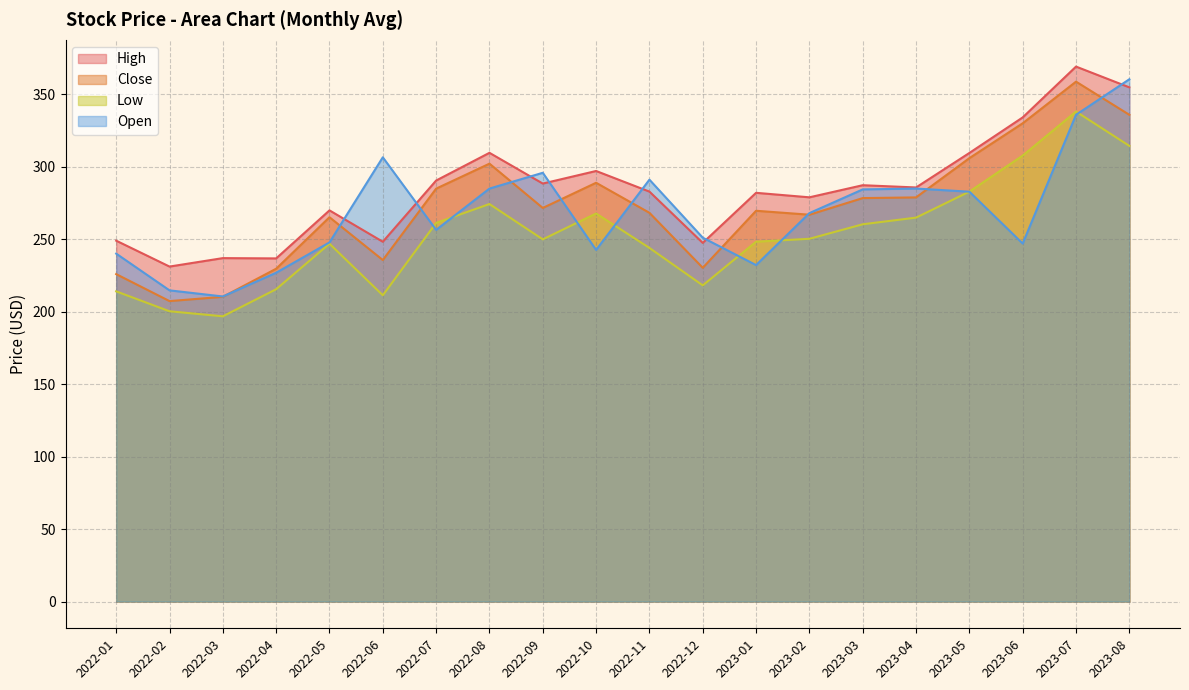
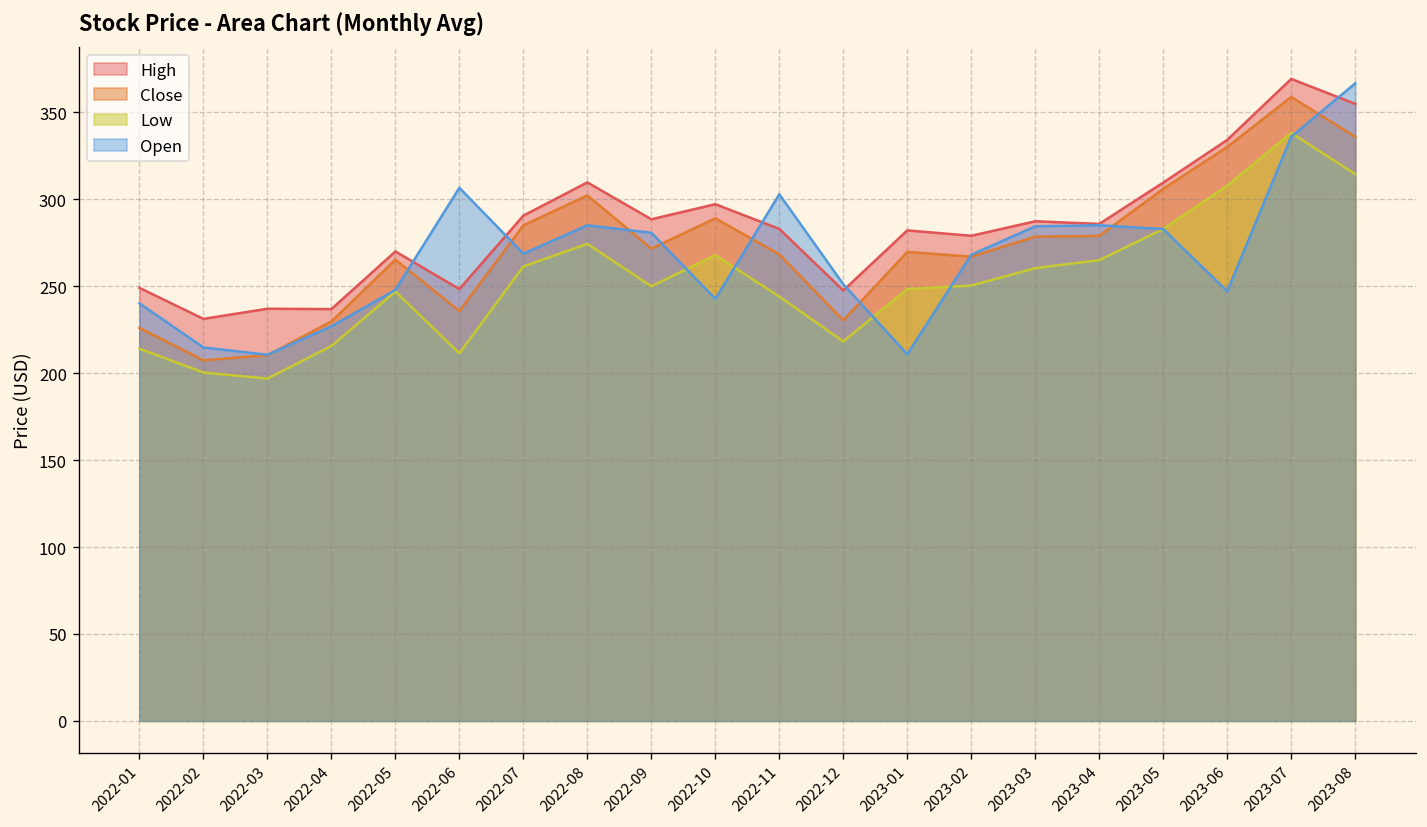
Open, 2022-07: 257 -> 269
Open, 2022-09: 296 -> 281
Open, 2022-11: 291 -> 303
Open, 2023-01: 232 -> 211
Open, 2023-08: 361 -> 367
